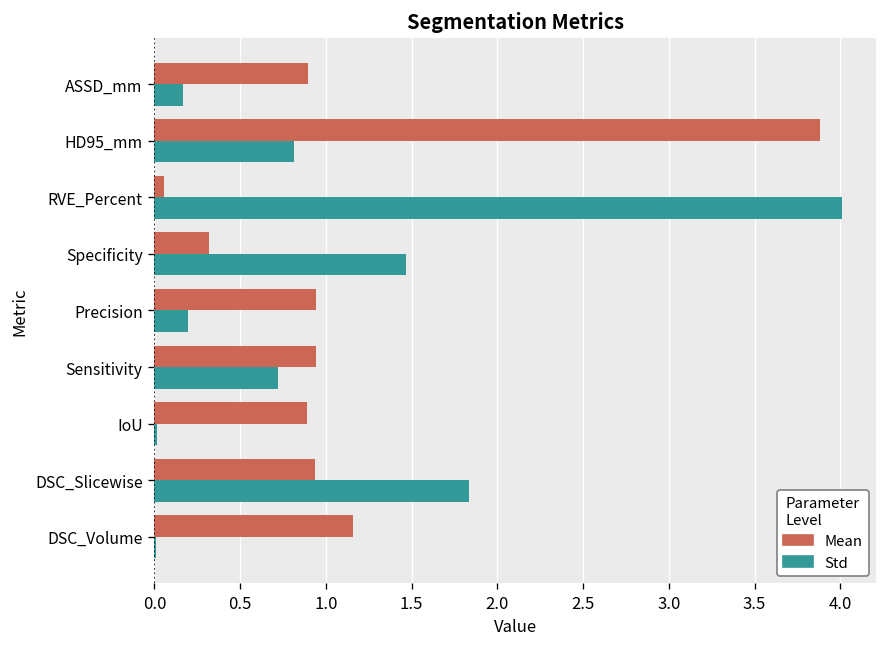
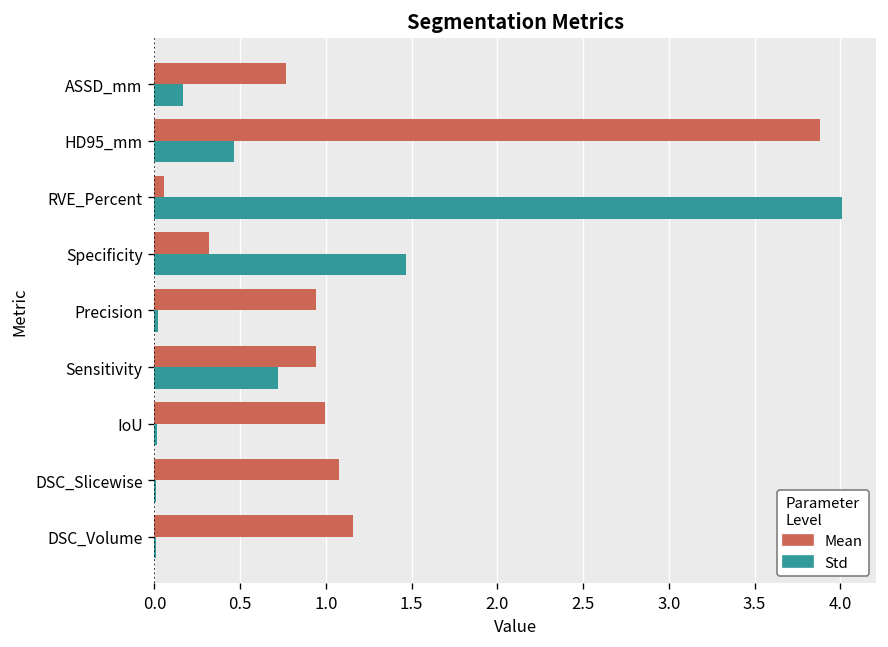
Mean, ASSD_mm: 0.90 -> 0.77
Std, HD95_mm: 0.81 -> 0.46
Std, Precision: 0.20 -> 0.02
Mean, IoU: 0.89 -> 1.00
Mean, DSC_Slicewise: 0.94 -> 1.08
Std, DSC_Slicewise: 1.83 -> 0.01
